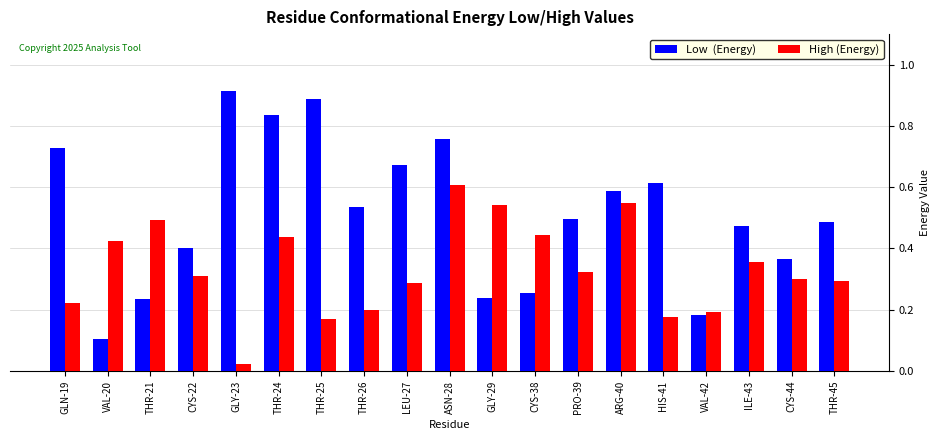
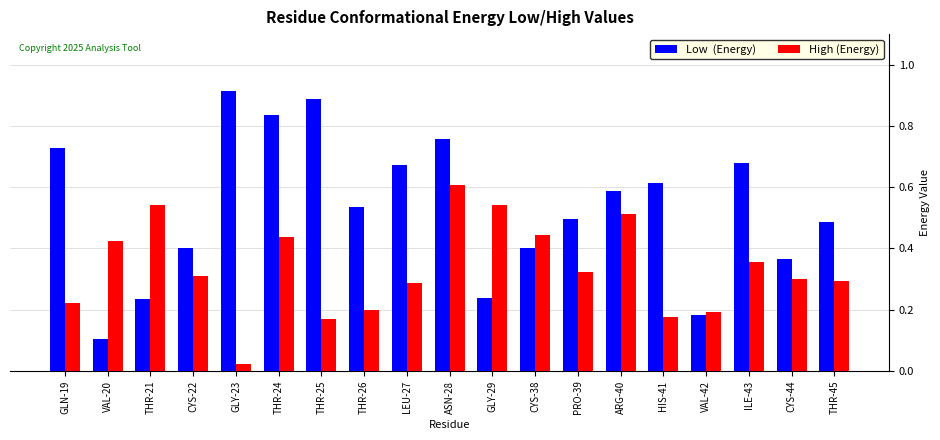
High (Energy), THR-21: 0.49 -> 0.54
Low (Energy), CYS-38: 0.25 -> 0.40
High (Energy), ARG-40: 0.55 -> 0.51
Low (Energy), ILE-43: 0.47 -> 0.68
